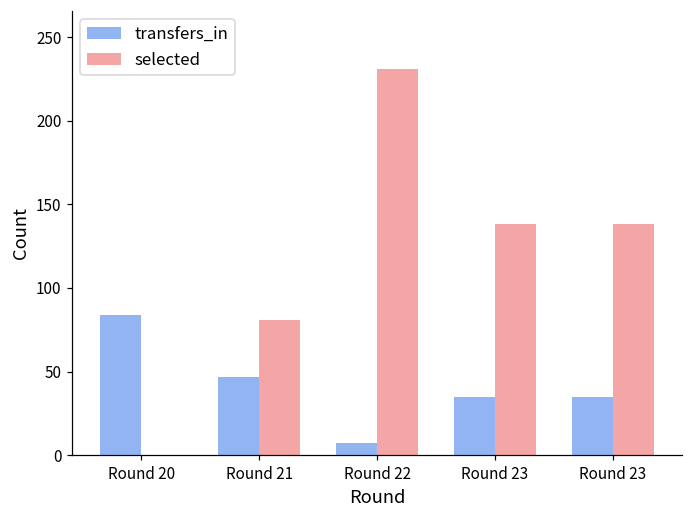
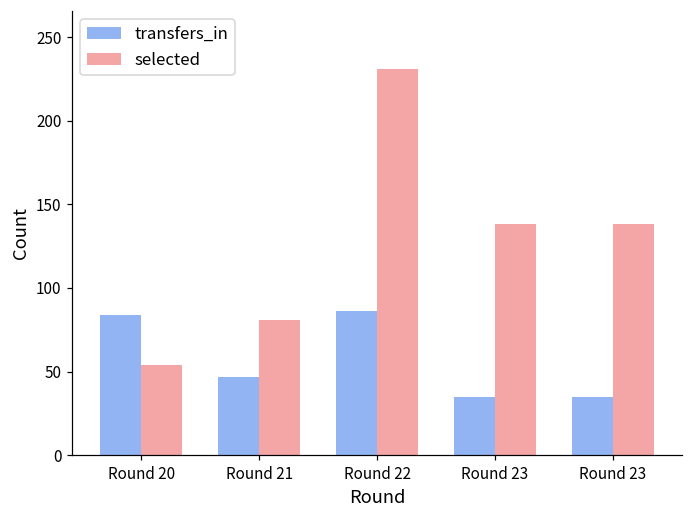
selected, Round 20: 0 -> 54
transfers_in, Round 22: 7 -> 86
